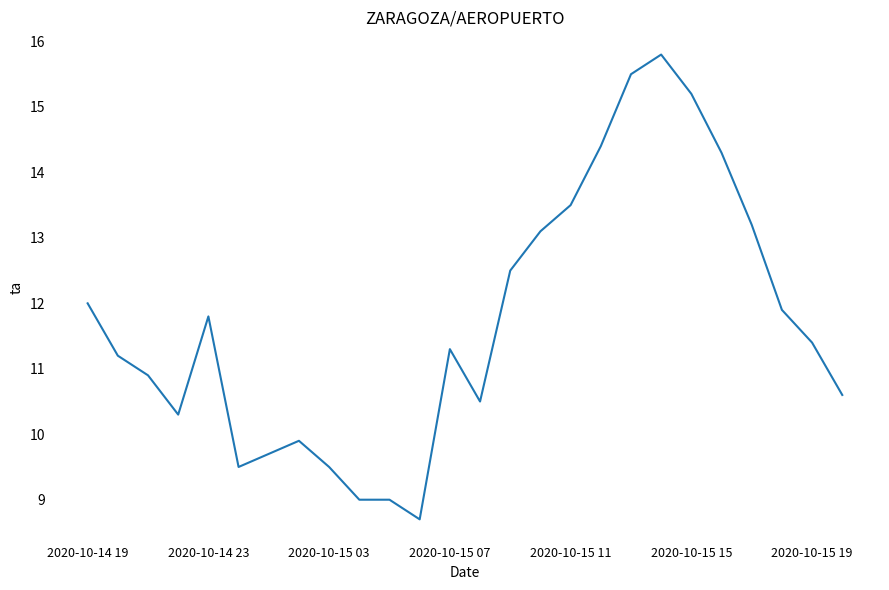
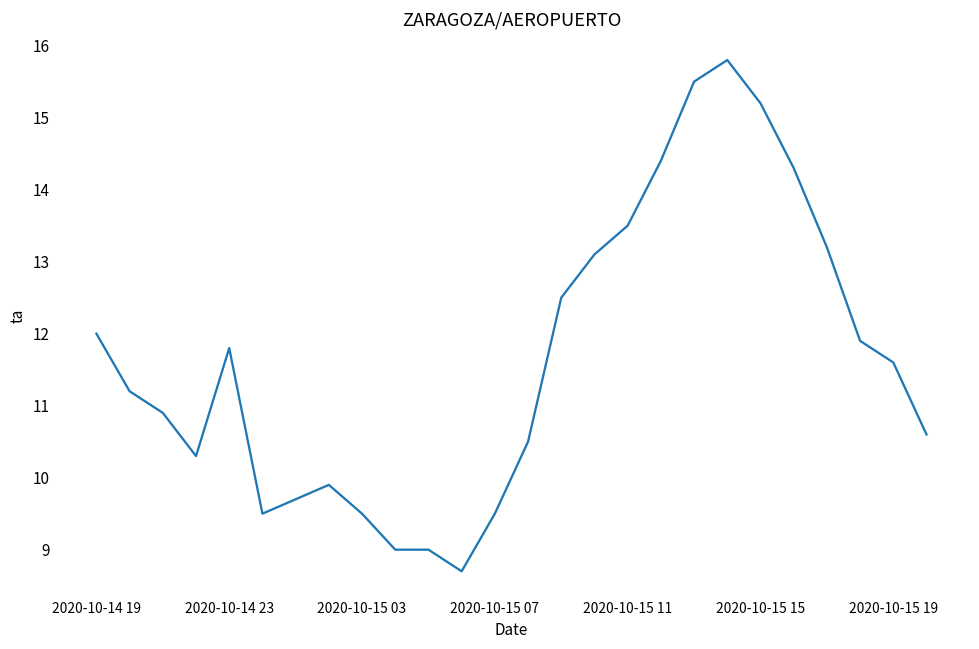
2020-10-15 07: 11.3 -> 9.5
2020-10-15 19: 11.4 -> 11.6
